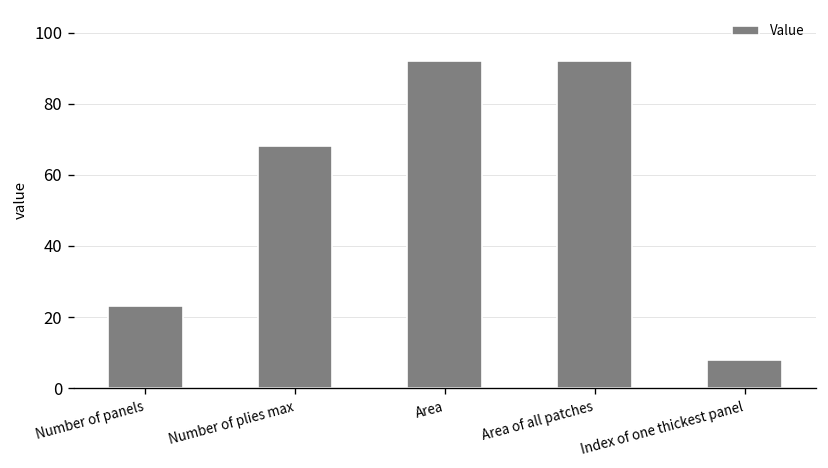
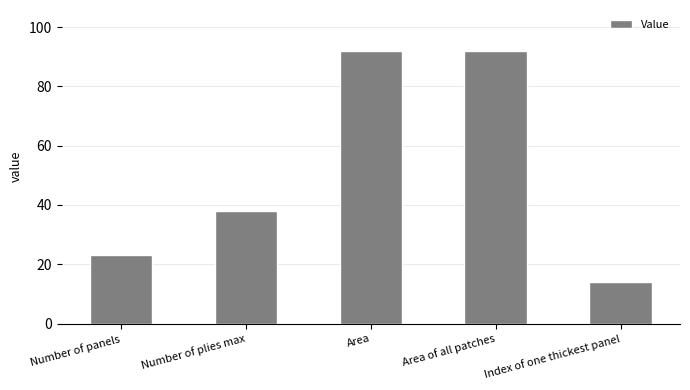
Number of plies max: 68 -> 38
Index of one thickest panel: 8 -> 14
